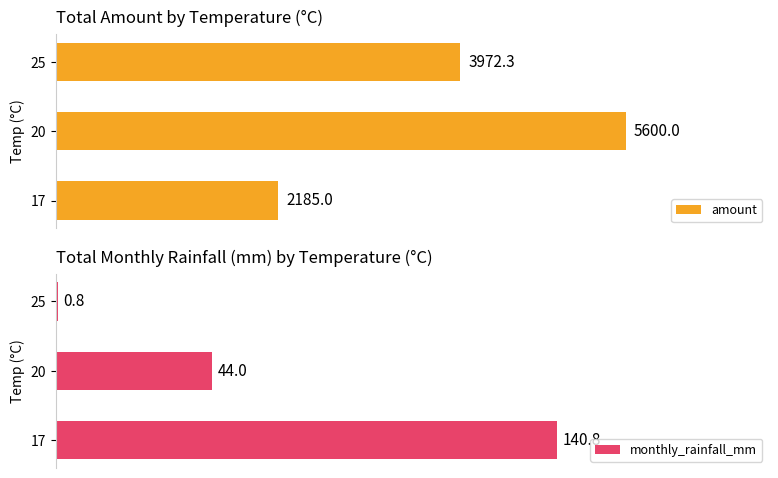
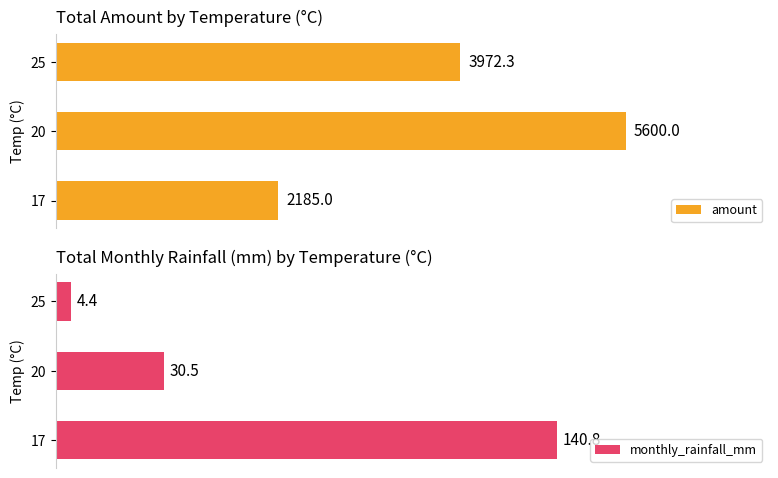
Total Monthly Rainfall (mm) by Temperature (°C), 25: 0.8 -> 4.4
Total Monthly Rainfall (mm) by Temperature (°C), 20: 44.0 -> 30.5
